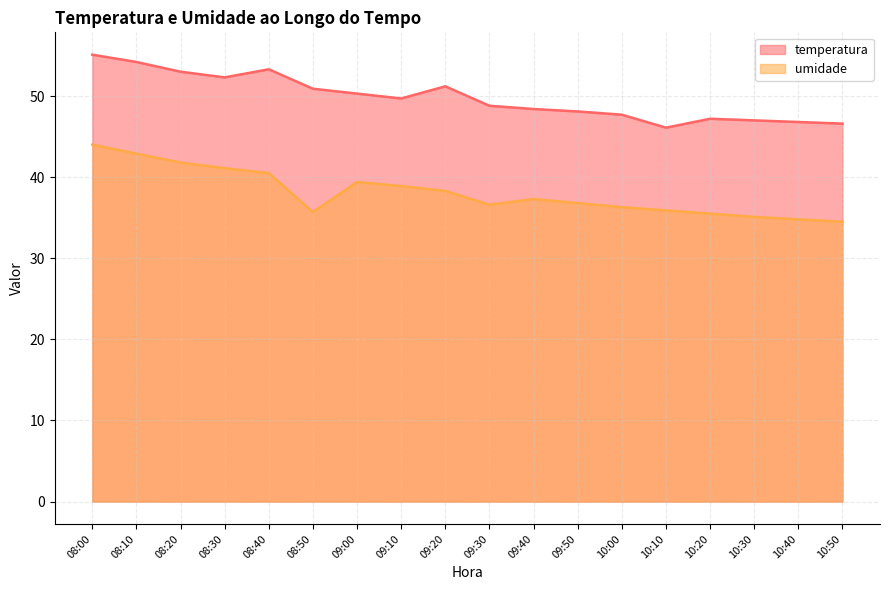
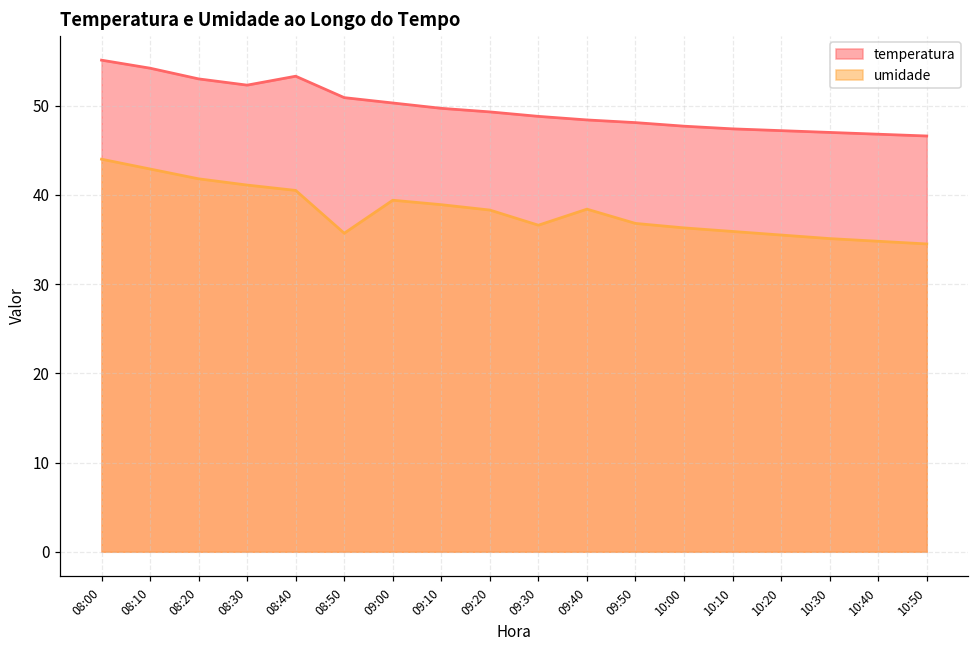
temperatura, 09:20: 51 -> 49
umidade, 09:40: 37 -> 38
temperatura, 10:10: 46 -> 47
